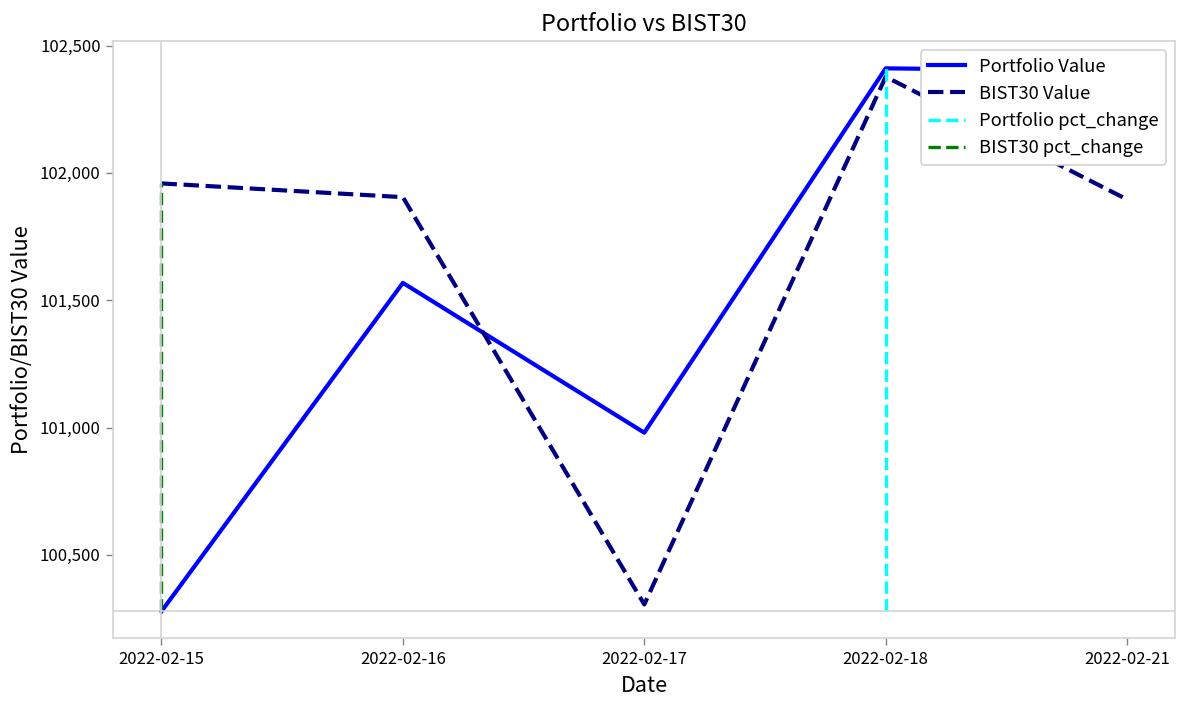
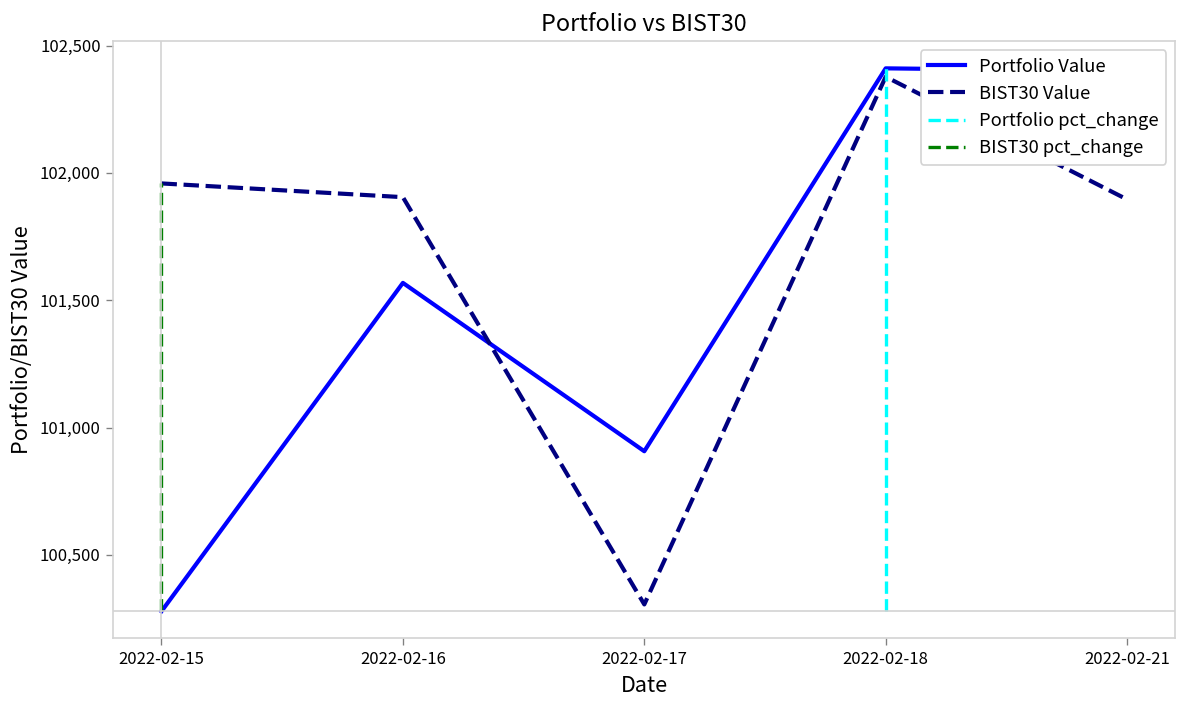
Portfolio Value, 2022-02-17: 100,980 -> 100,910
